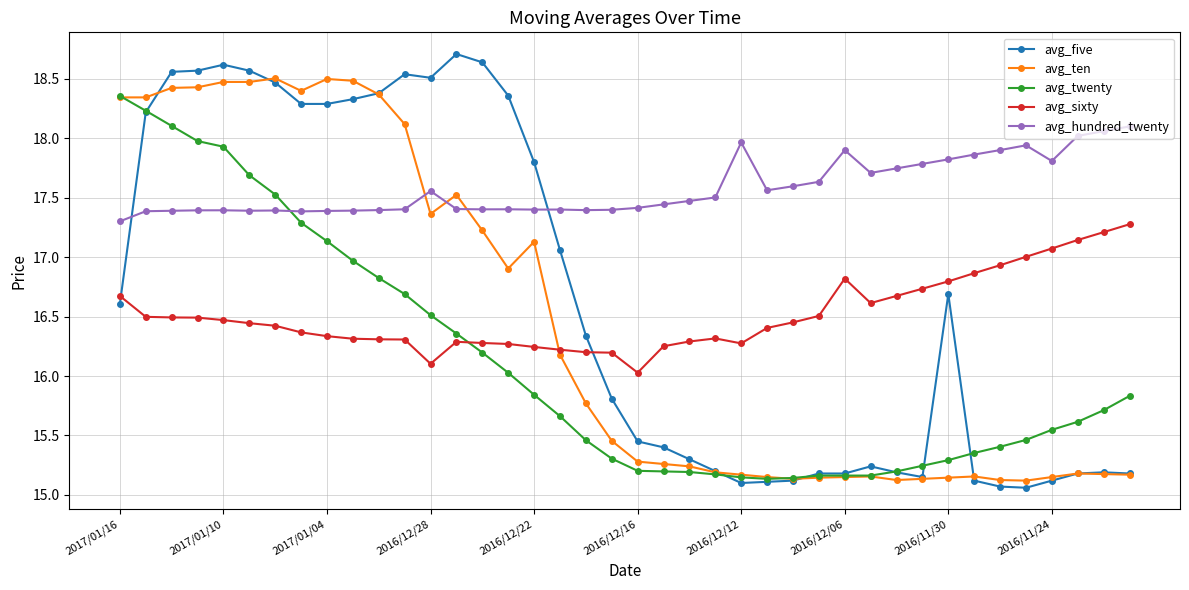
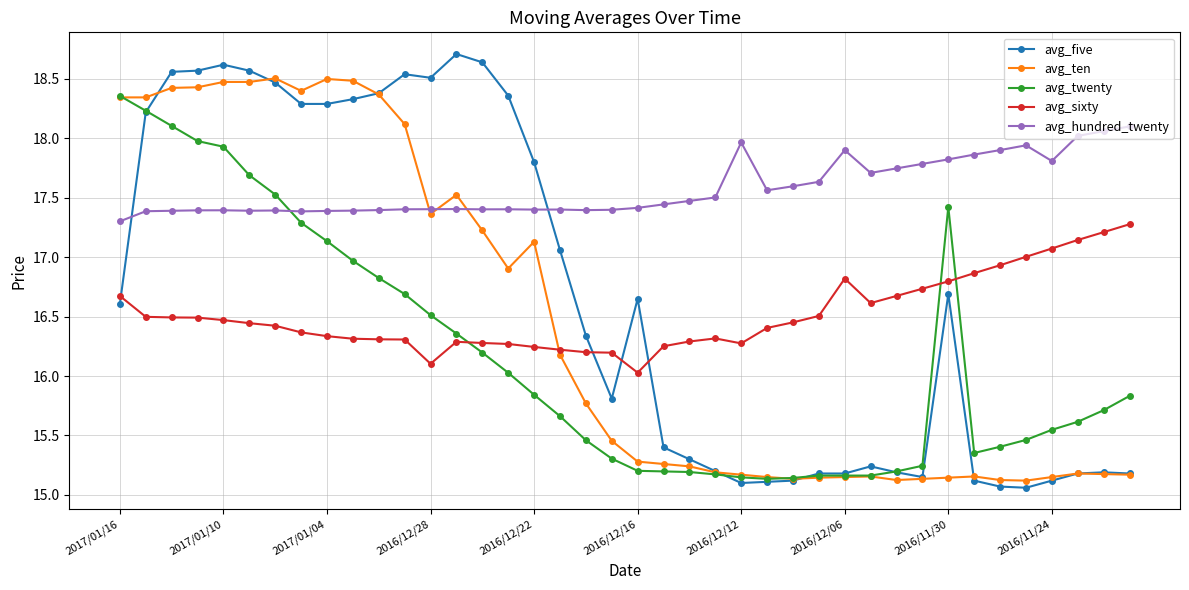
avg_hundred_twenty, 2016/12/28: 17.56 -> 17.40
avg_five, 2016/12/16: 15.45 -> 16.65
avg_twenty, 2016/11/30: 15.29 -> 17.42
